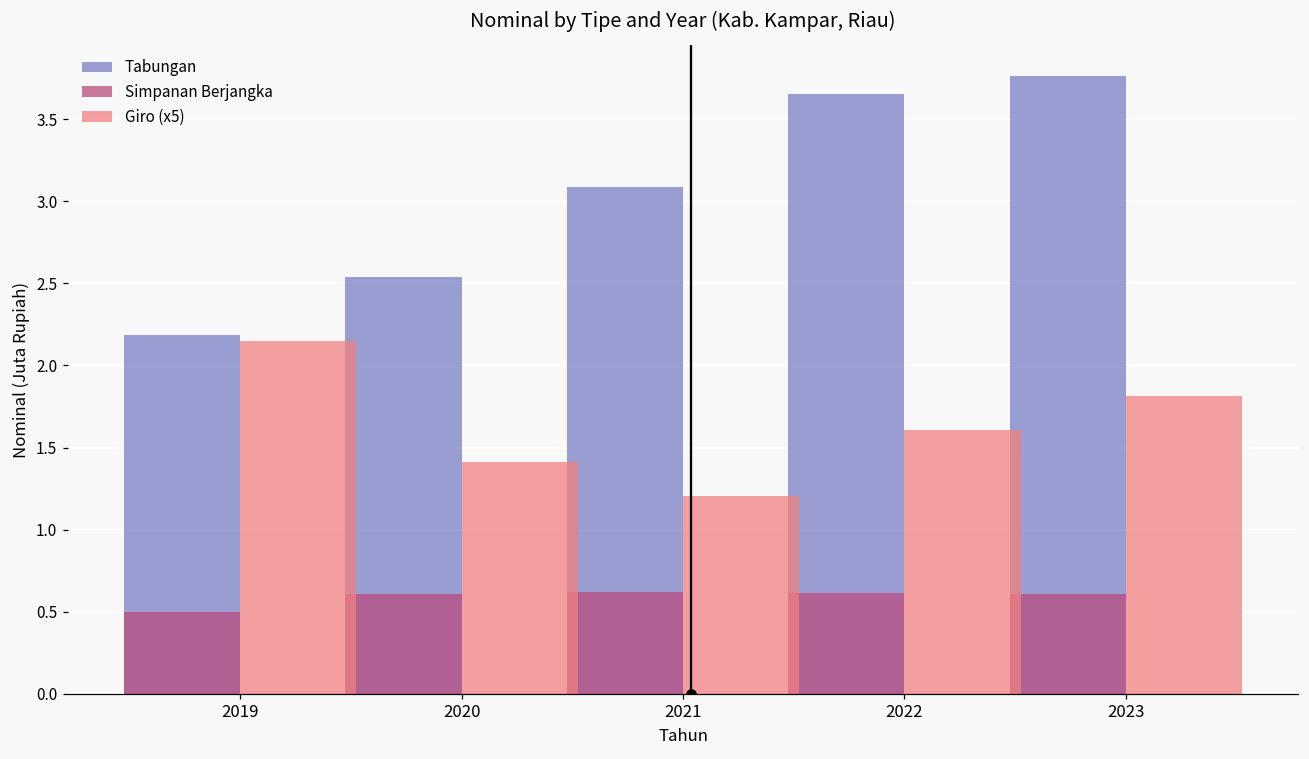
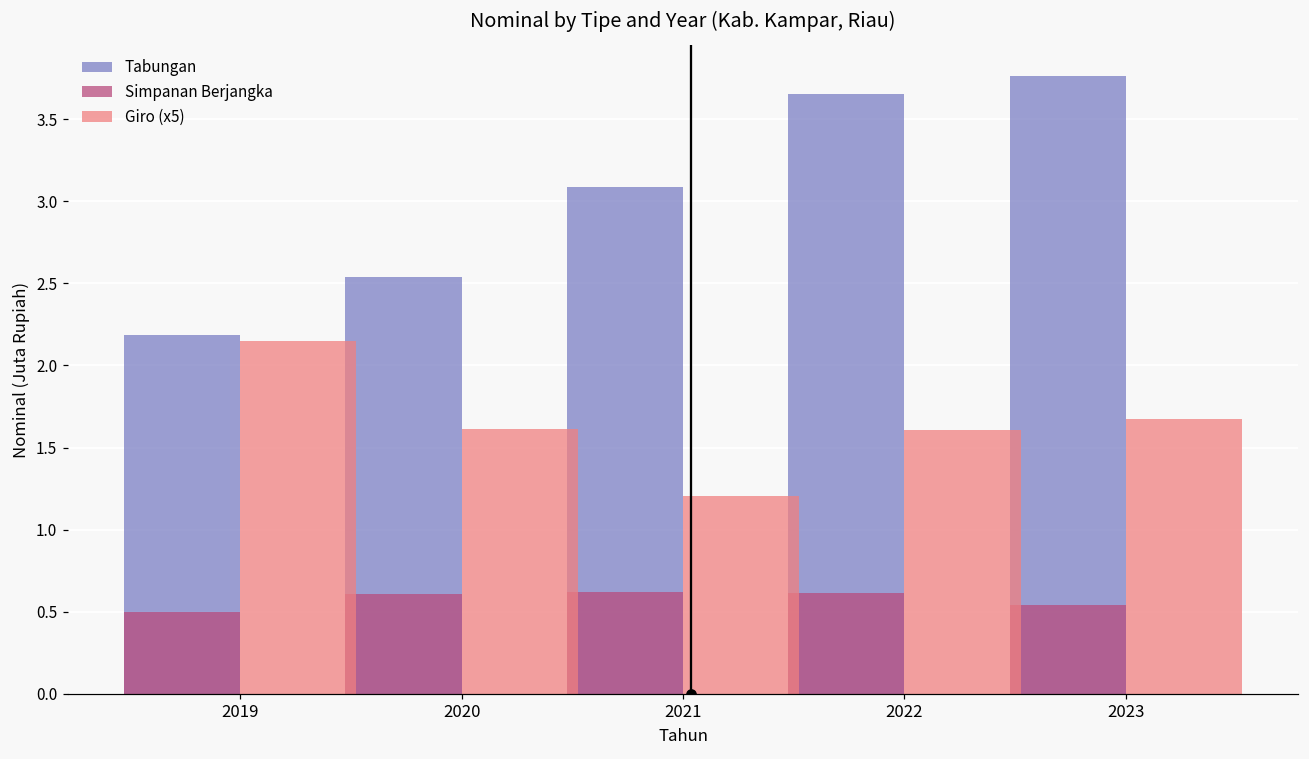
Giro (x5), 2020: 1.41 -> 1.61
Simpanan Berjangka, 2023: 0.61 -> 0.54
Giro (x5), 2023: 1.81 -> 1.67
